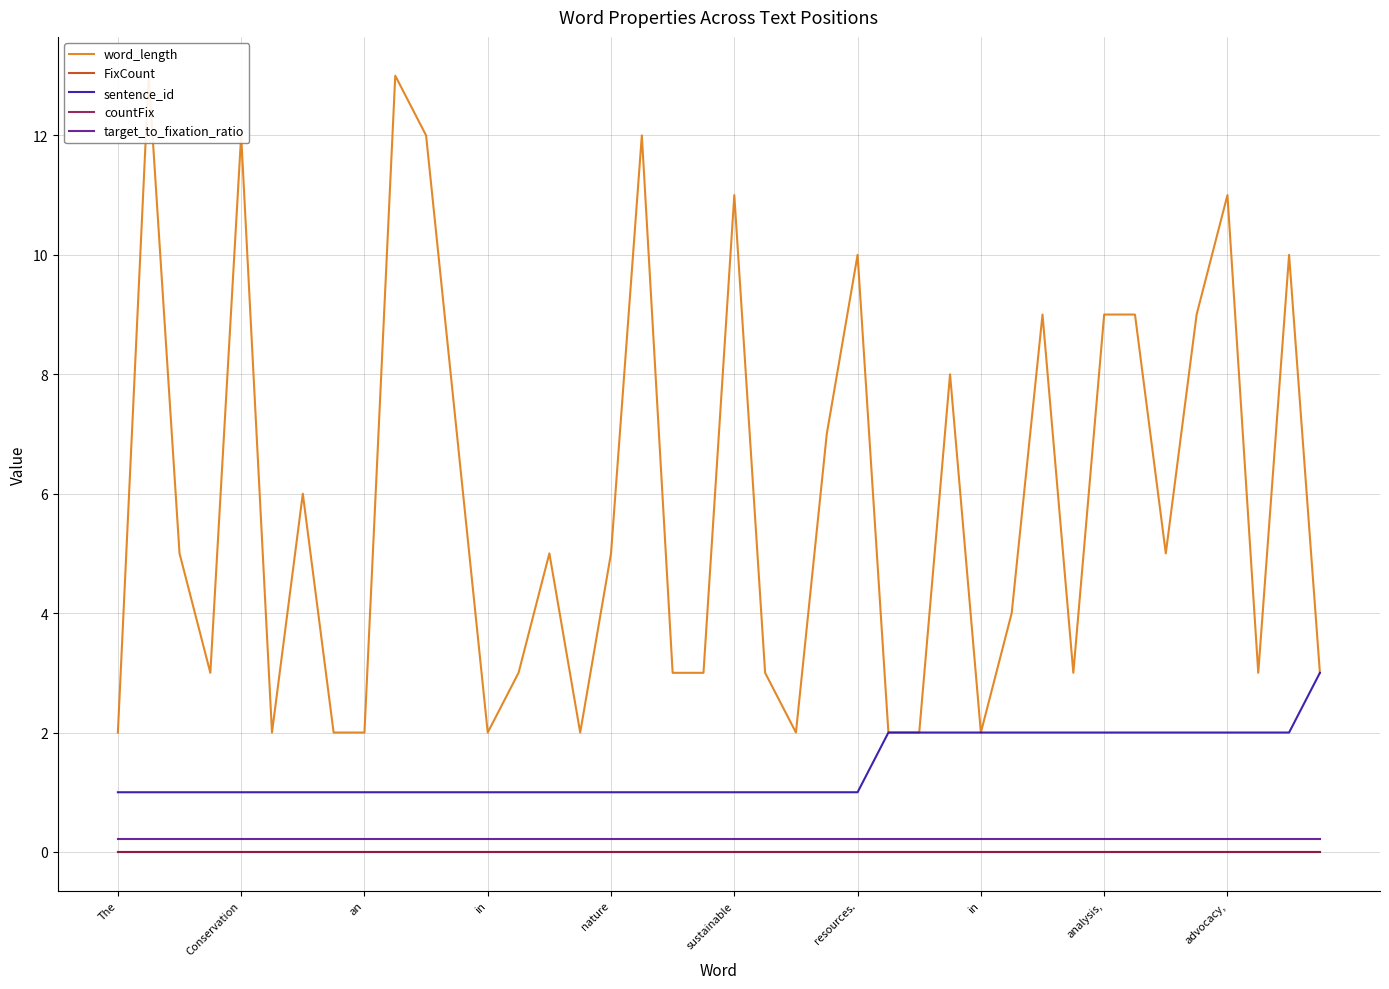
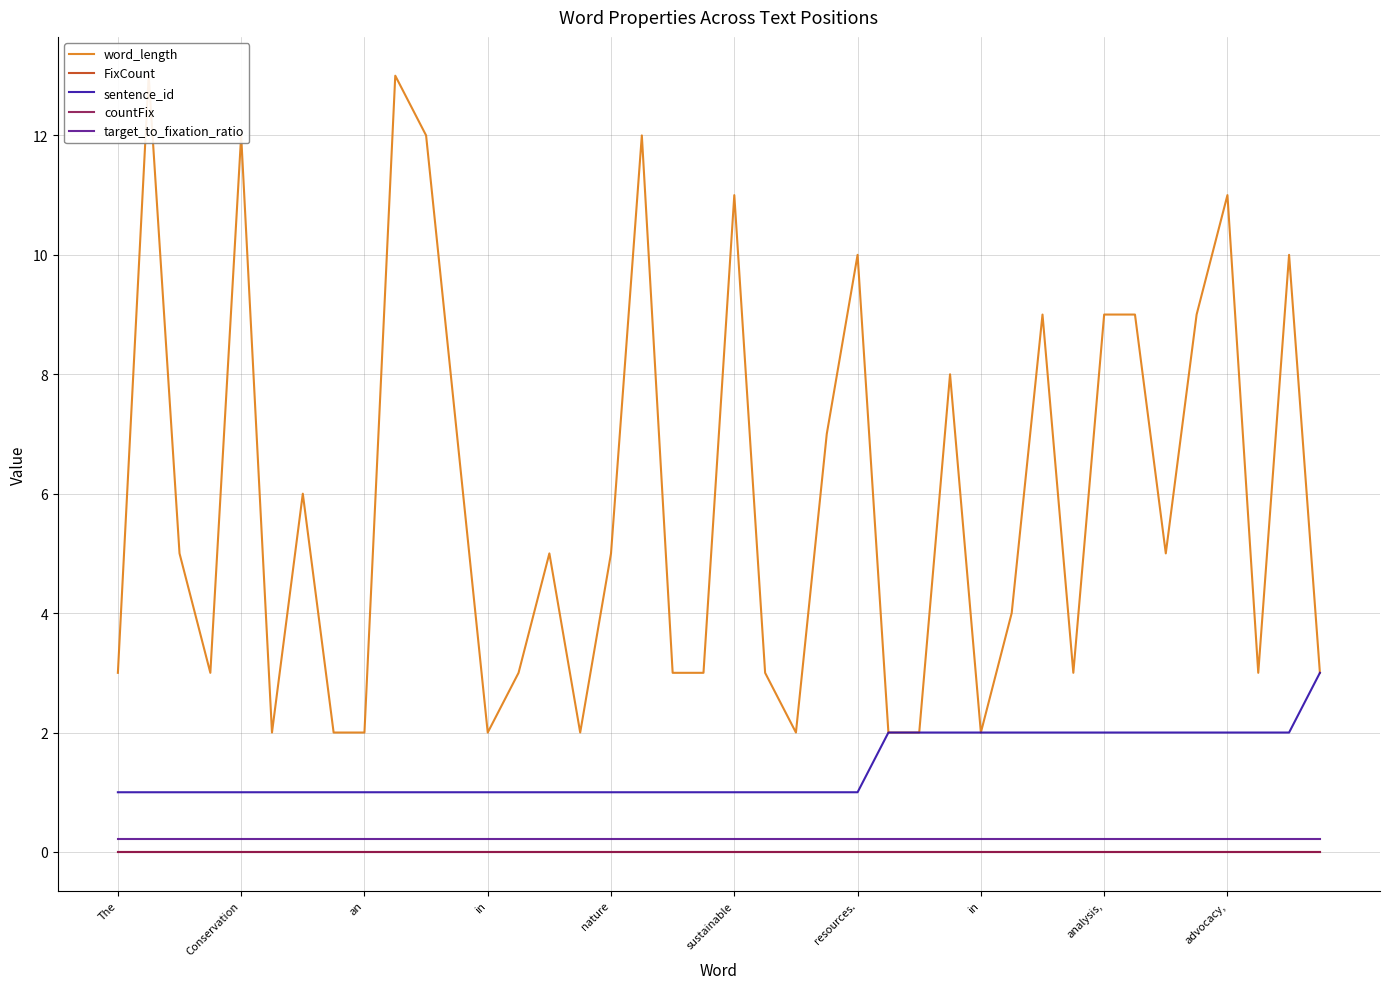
word_length, The: 2 -> 3
